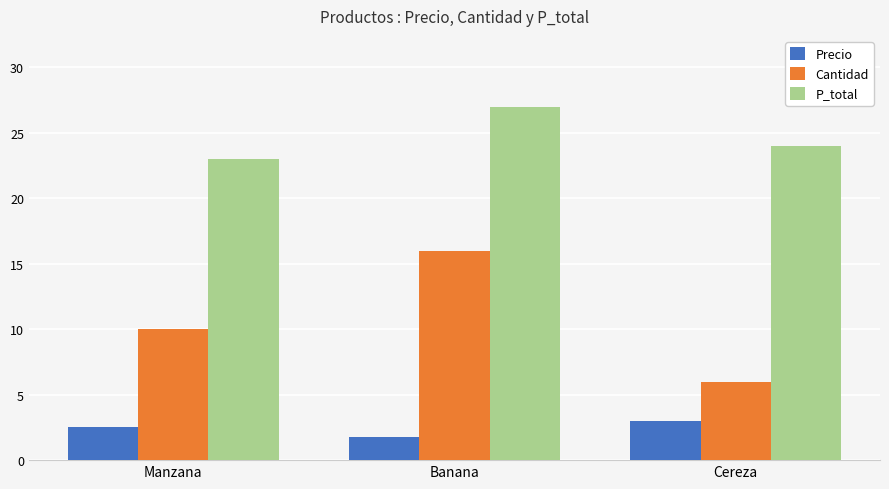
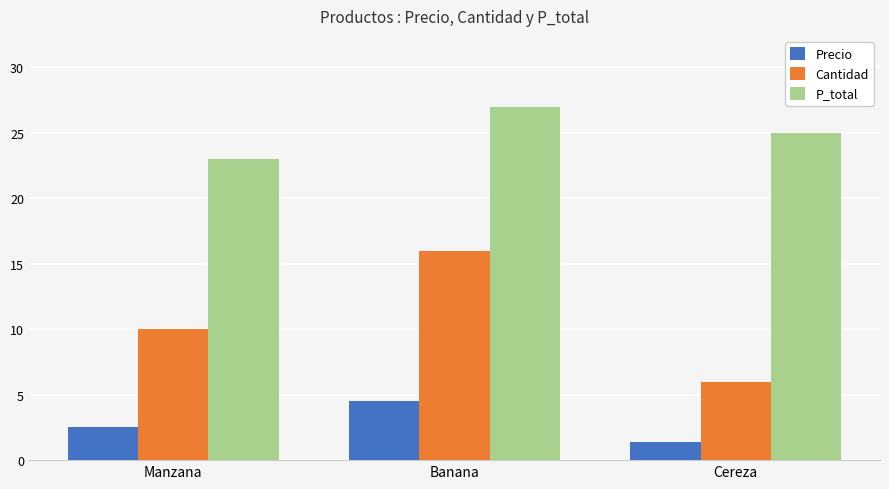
Precio, Banana: 1.8 -> 4.5
Precio, Cereza: 3.0 -> 1.4
P_total, Cereza: 24 -> 25
